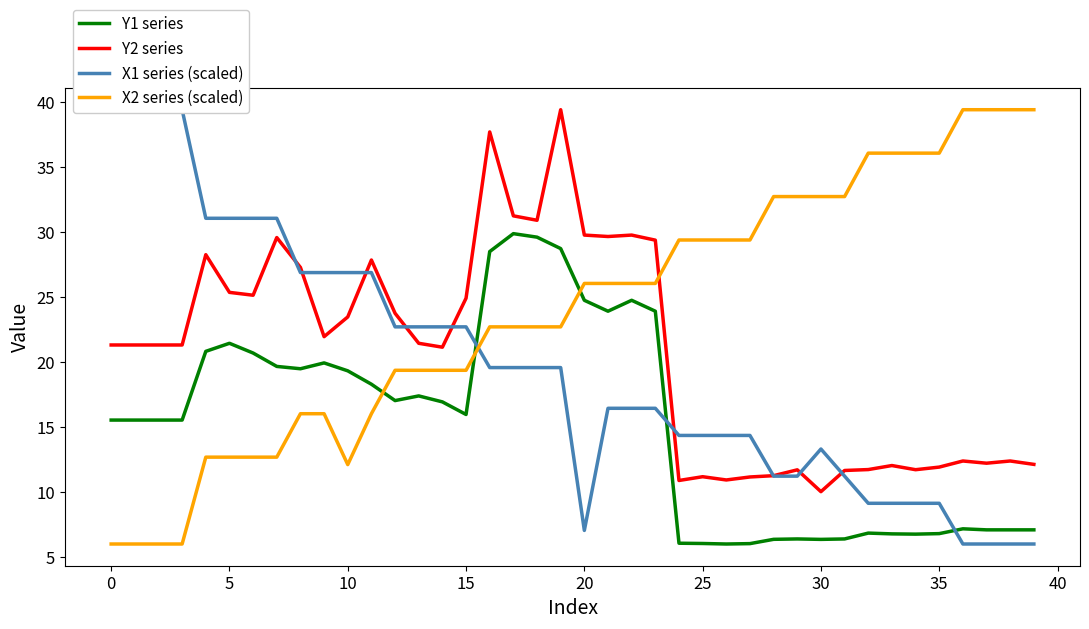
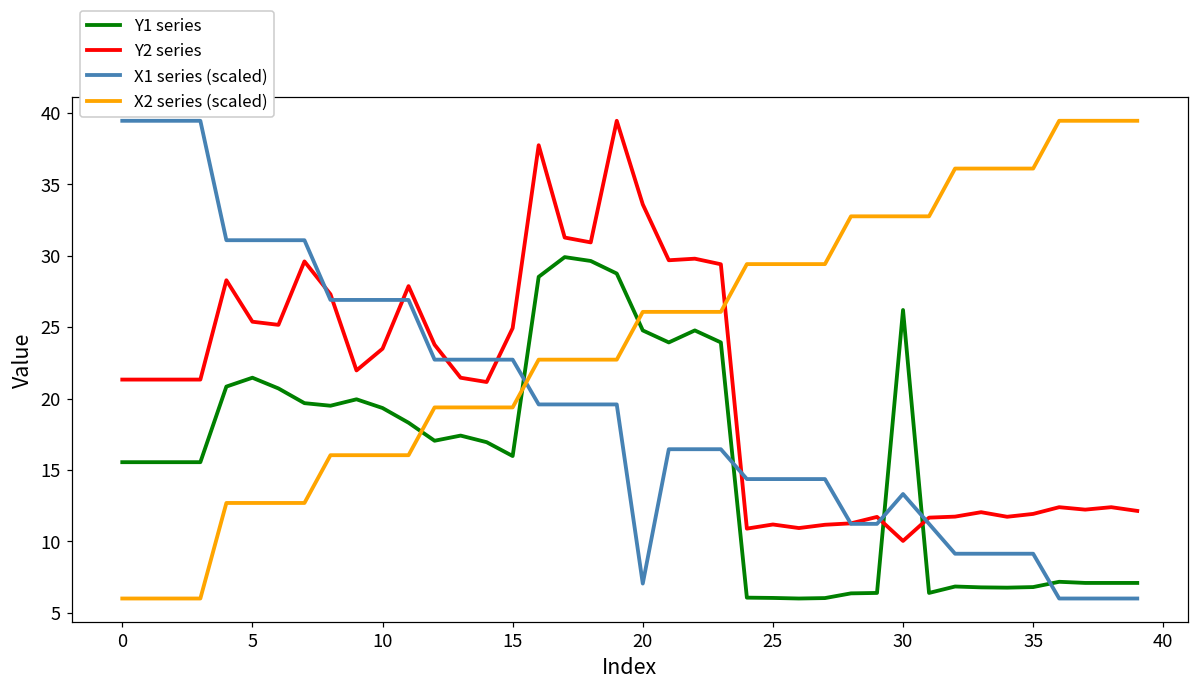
X2 series (scaled), 10: 12.1 -> 16.0
Y2 series, 20: 29.8 -> 33.6
Y1 series, 30: 6.4 -> 26.2
